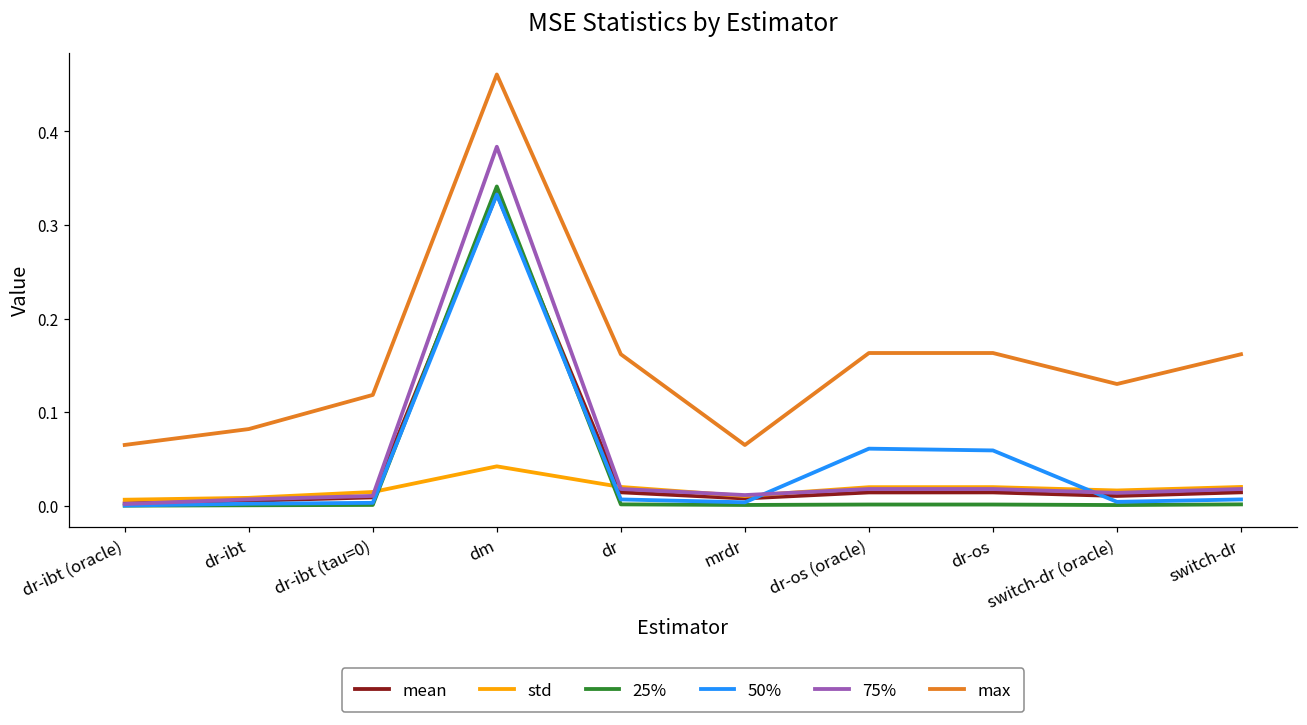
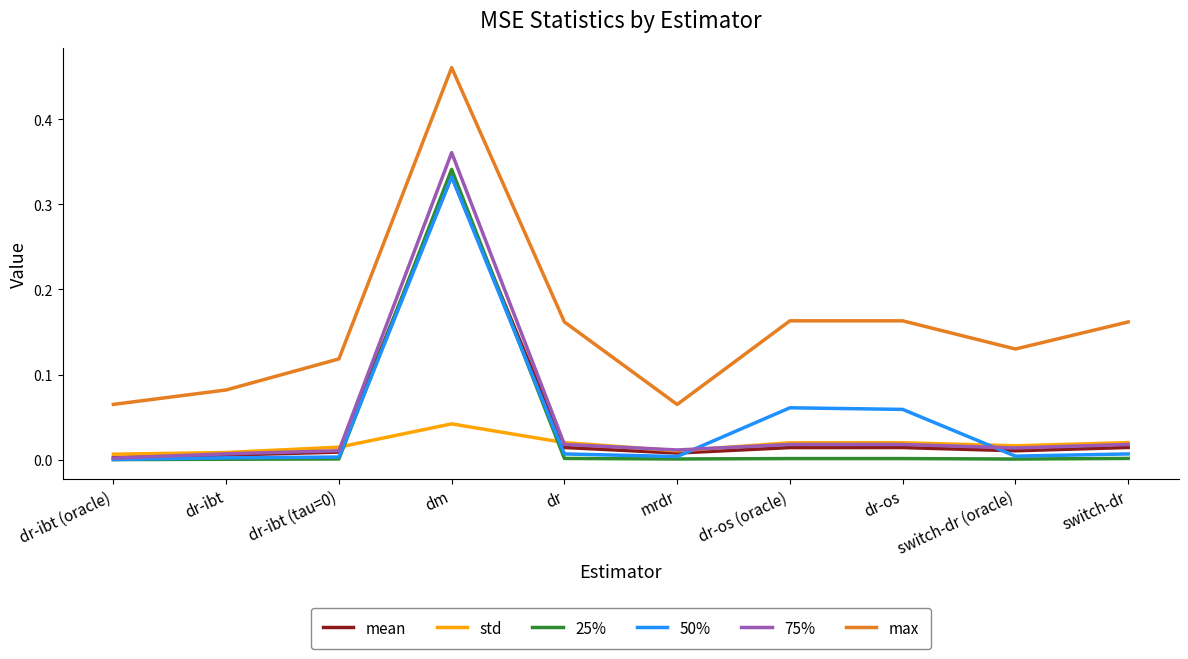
75%, dm: 0.38 -> 0.36
